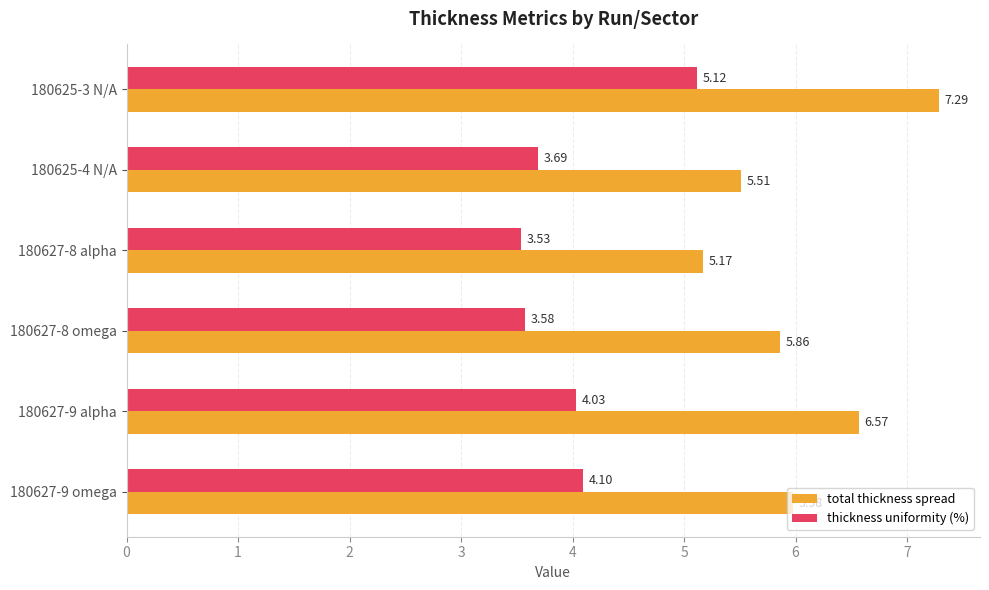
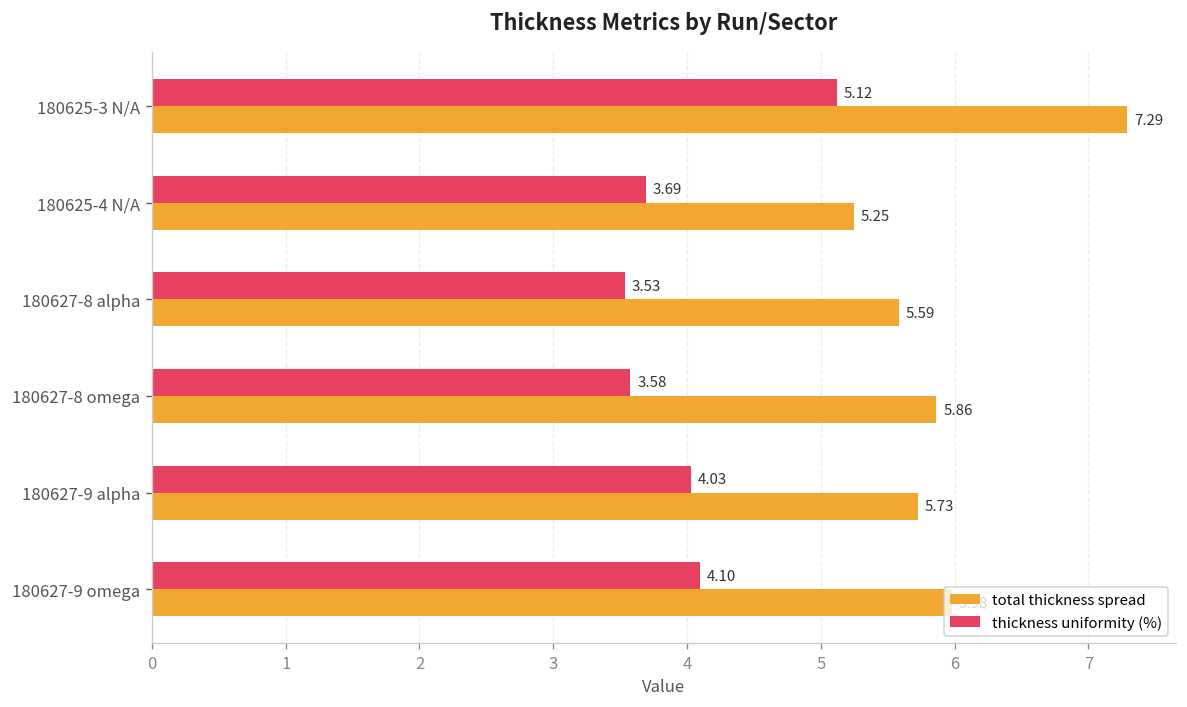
total thickness spread, 180625-4 N/A: 5.51 -> 5.25
total thickness spread, 180627-8 alpha: 5.17 -> 5.59
total thickness spread, 180627-9 alpha: 6.57 -> 5.73
